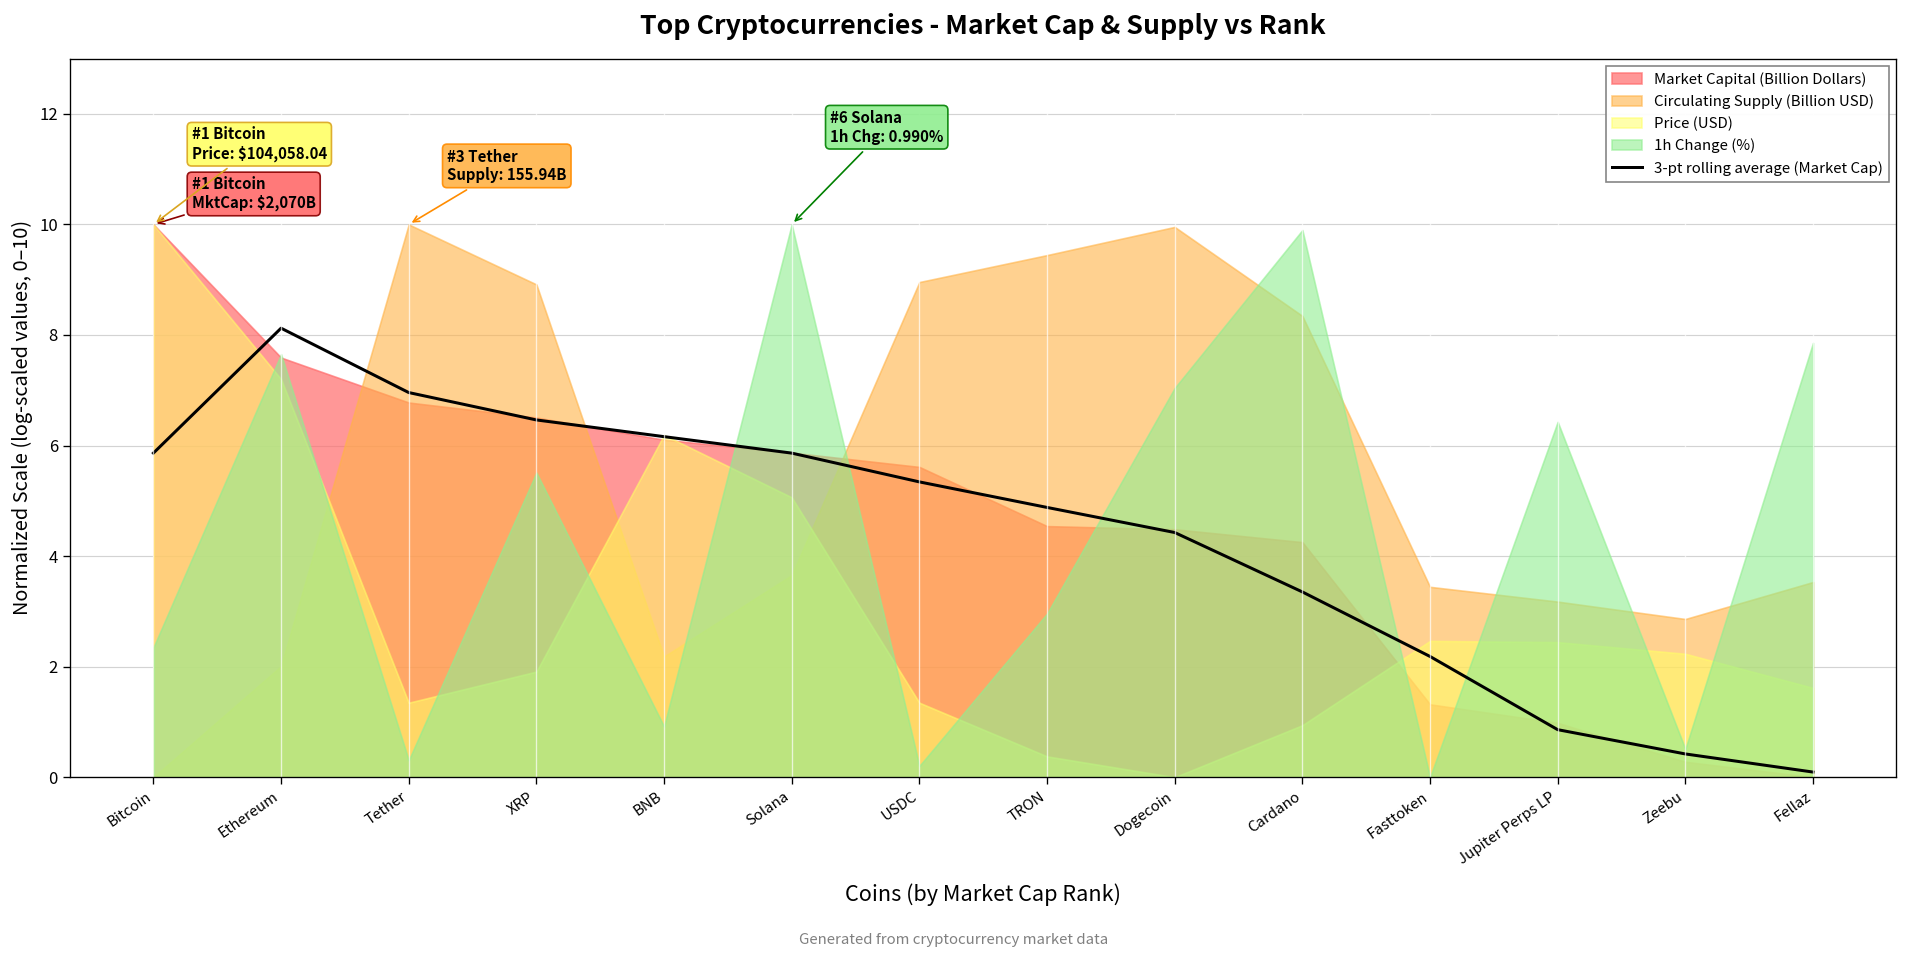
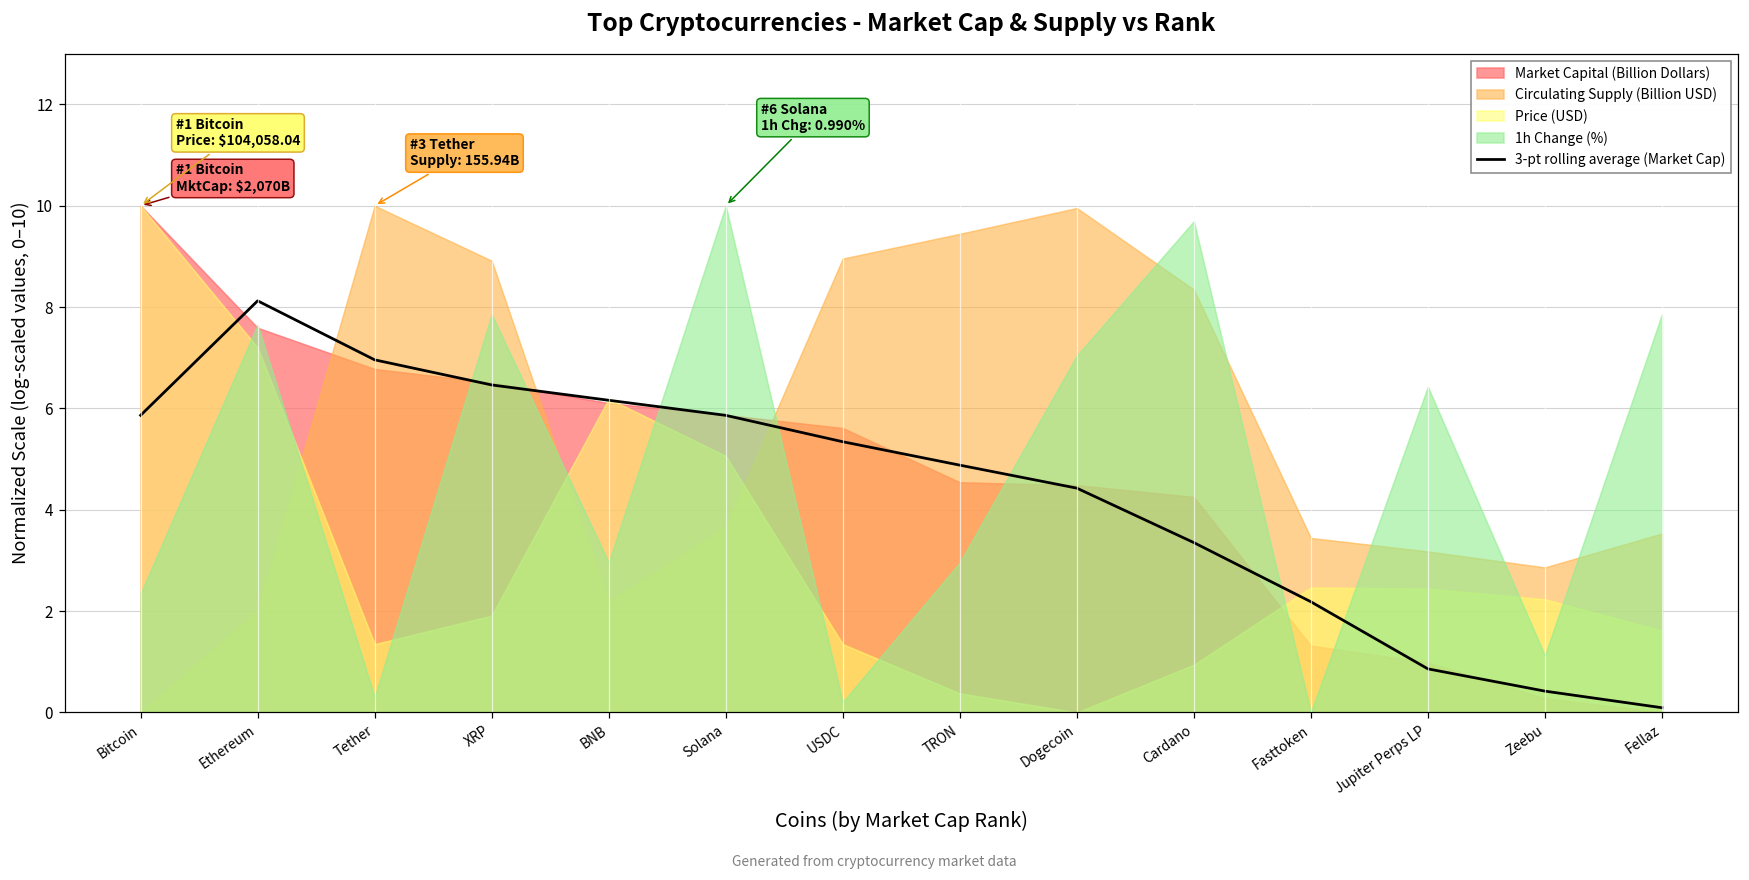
1h Change (%), XRP: 5.5 -> 7.9
1h Change (%), BNB: 0.9 -> 3.0
1h Change (%), Cardano: 9.9 -> 9.7
1h Change (%), Zeebu: 0.5 -> 1.1
